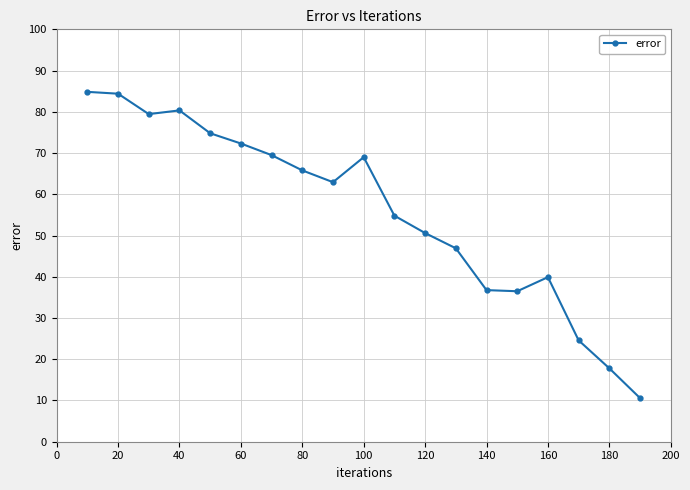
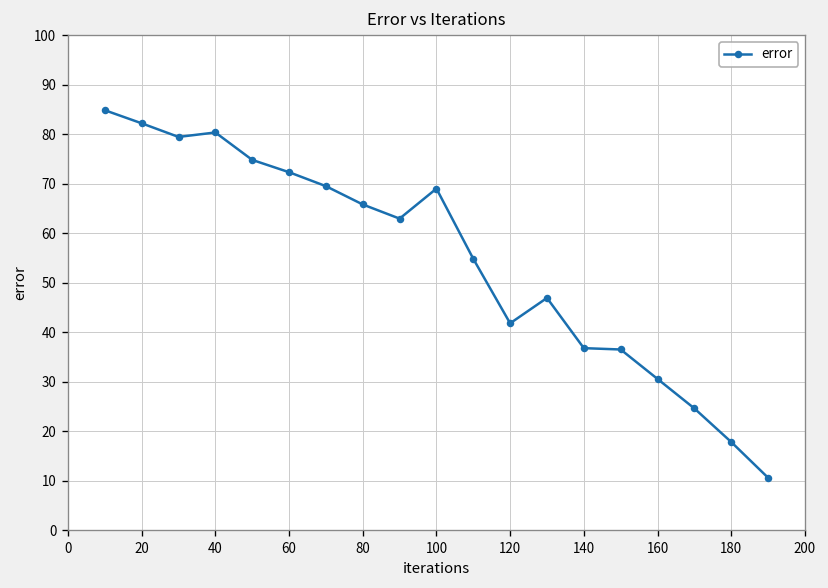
20: 84 -> 82
120: 51 -> 42
160: 40 -> 31
